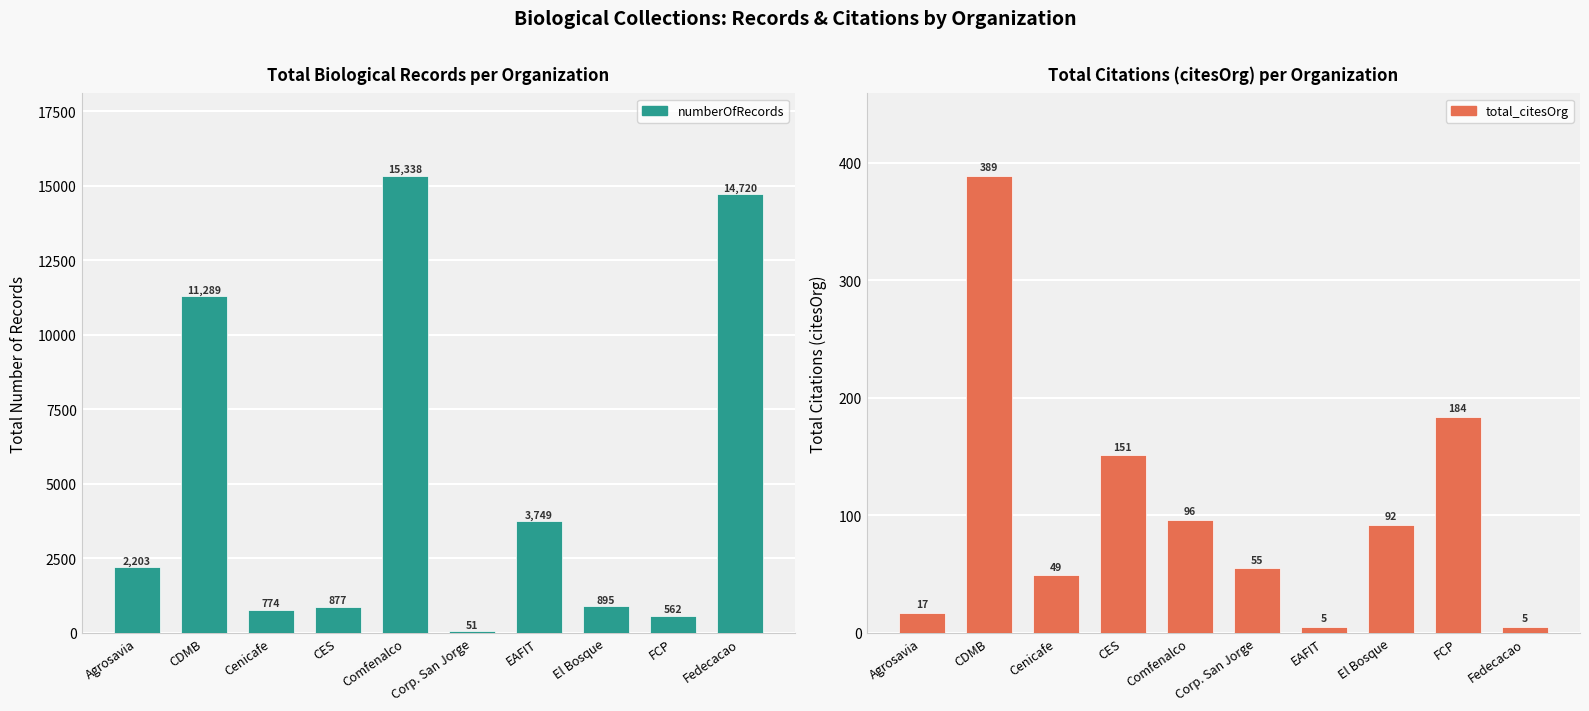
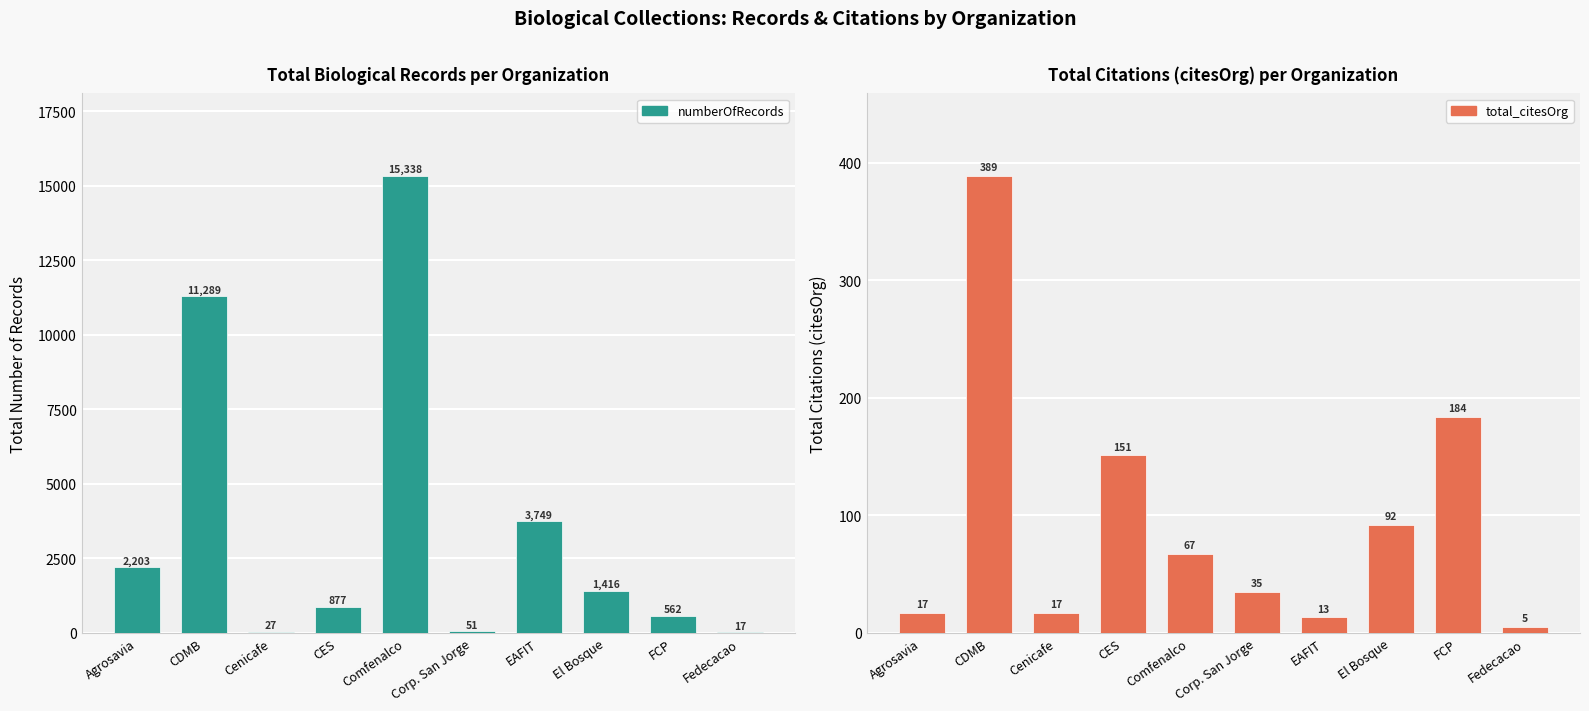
Total Biological Records per Organization, Cenicafe: 774 -> 27
Total Biological Records per Organization, El Bosque: 895 -> 1,416
Total Biological Records per Organization, Fedecacao: 14,720 -> 17
Total Citations (citesOrg) per Organization, Cenicafe: 49 -> 17
Total Citations (citesOrg) per Organization, Comfenalco: 96 -> 67
Total Citations (citesOrg) per Organization, Corp. San Jorge: 55 -> 35
Total Citations (citesOrg) per Organization, EAFIT: 5 -> 13
